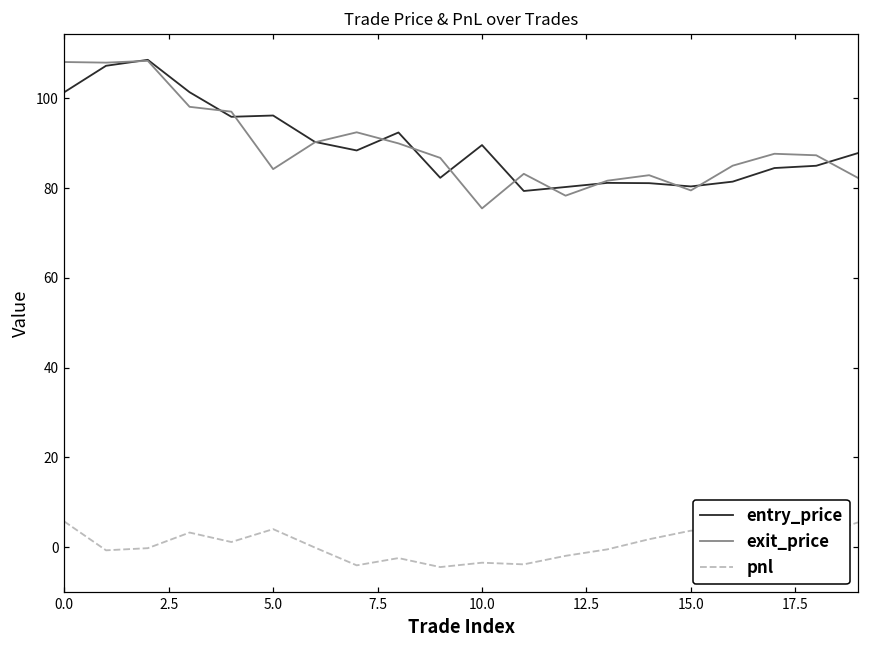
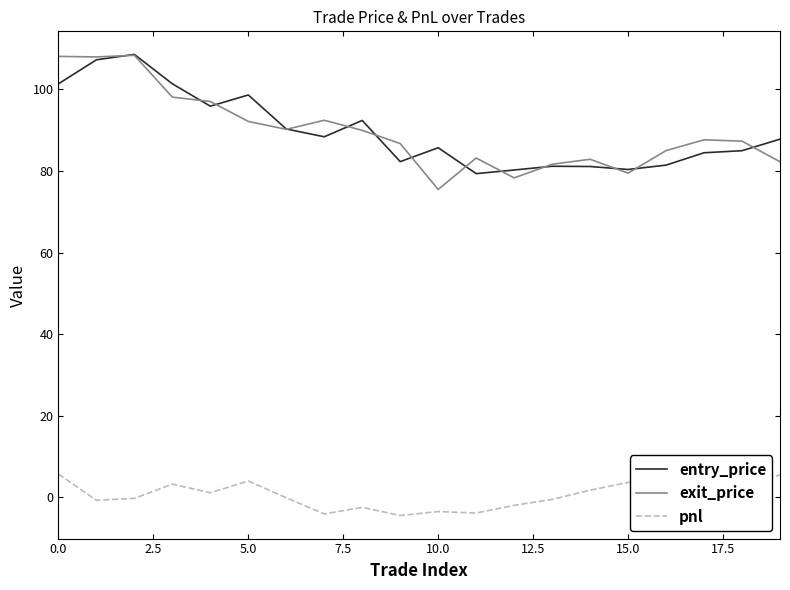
entry_price, 5.0: 96 -> 99
exit_price, 5.0: 84 -> 92
entry_price, 10.0: 90 -> 86
